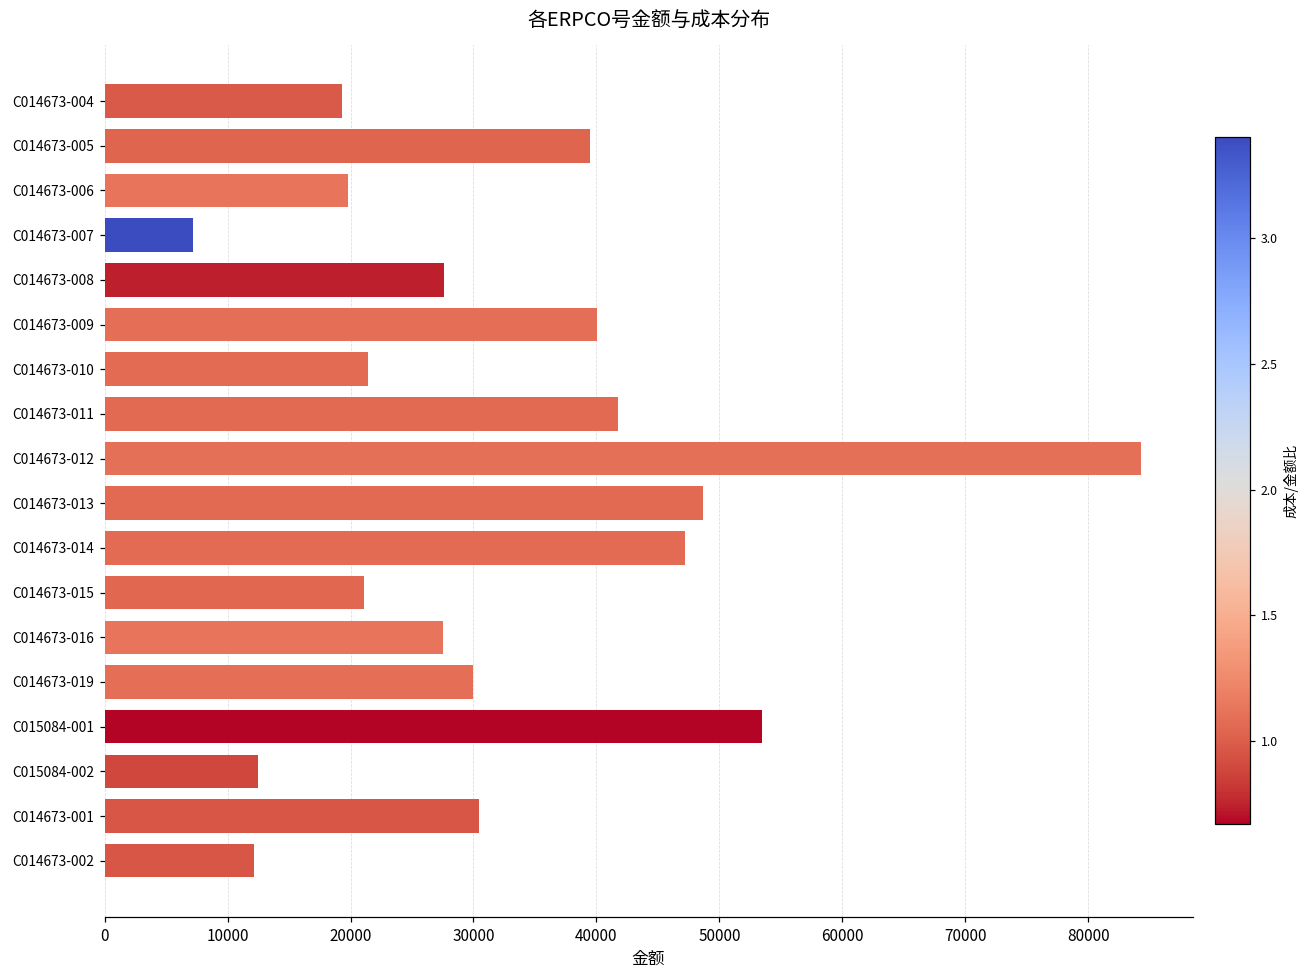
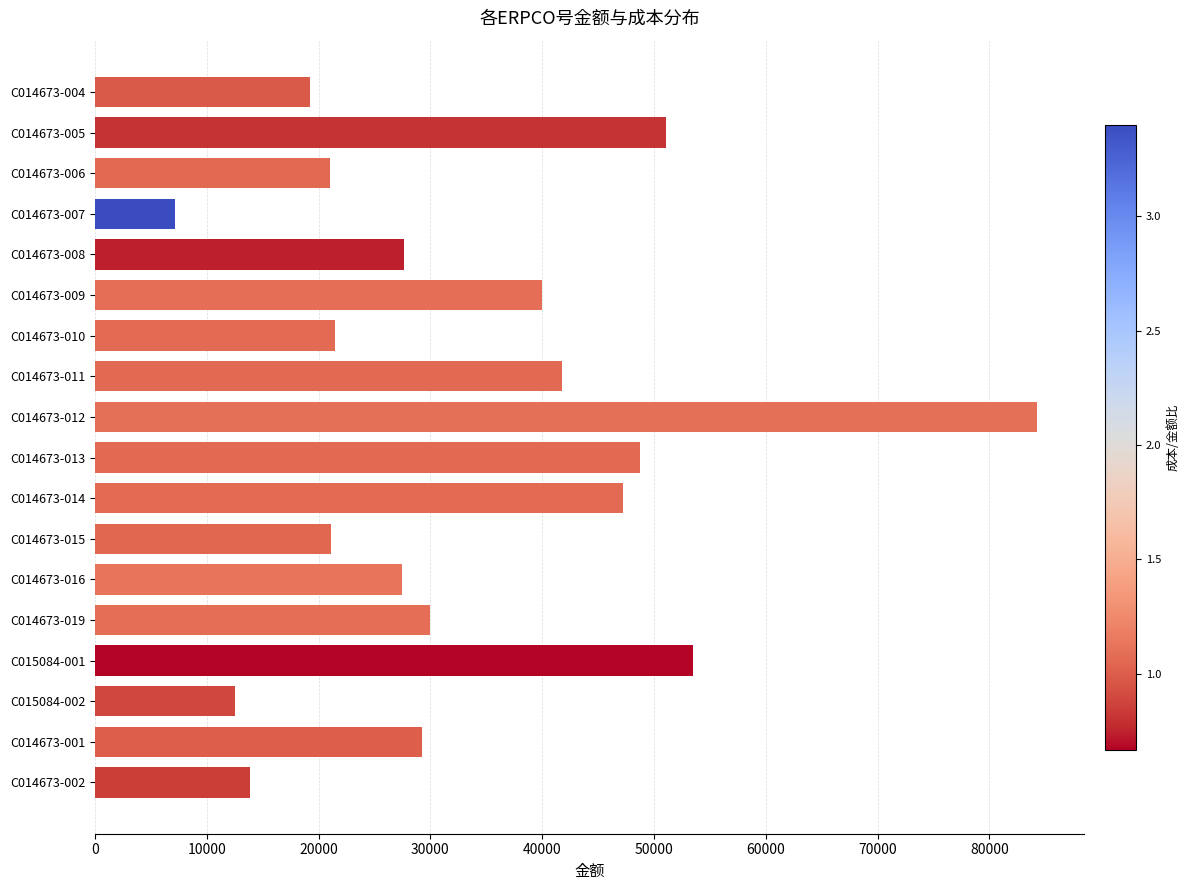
C014673-005: 39500 -> 51100
C014673-006: 19800 -> 21000
C014673-001: 30400 -> 29300
C014673-002: 12100 -> 13800
